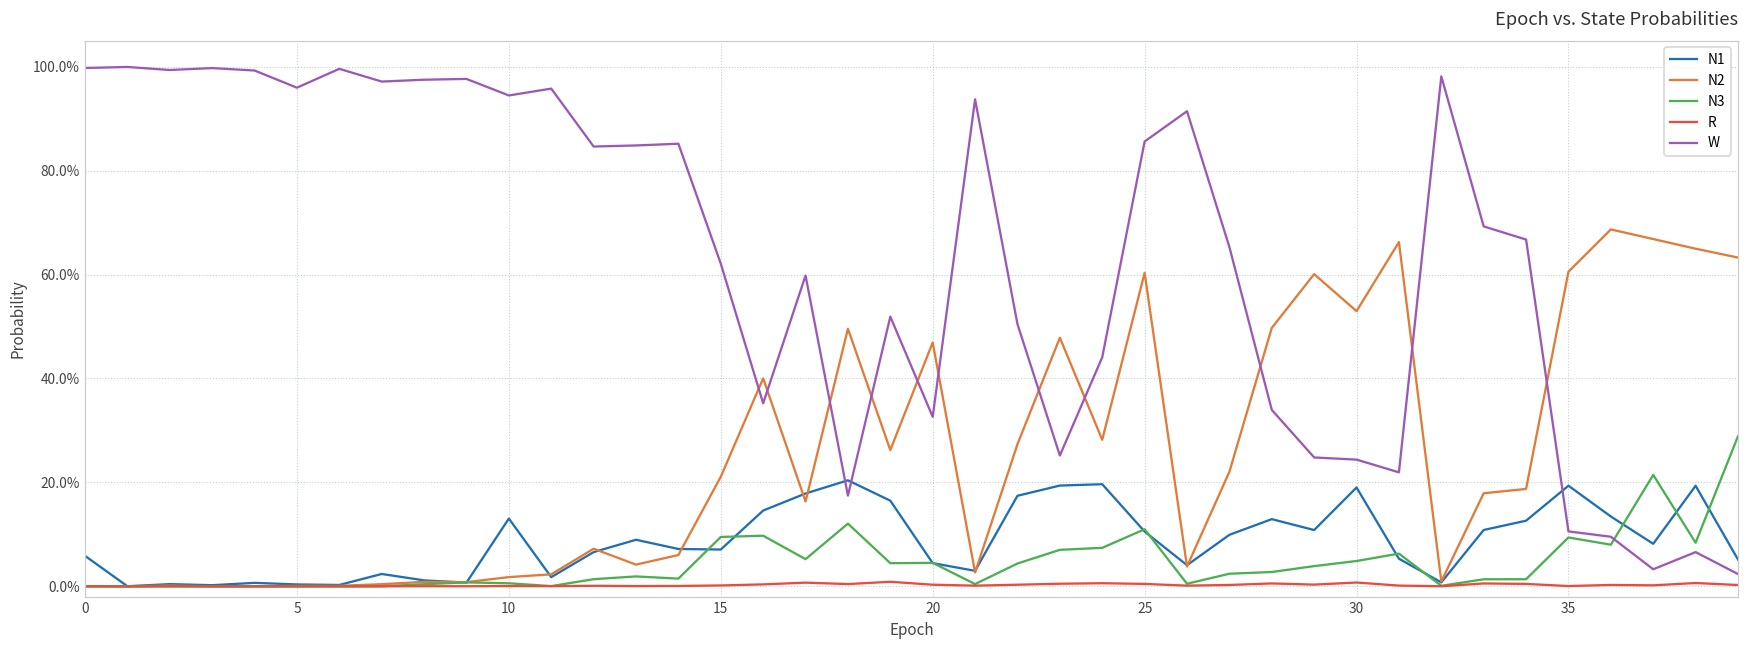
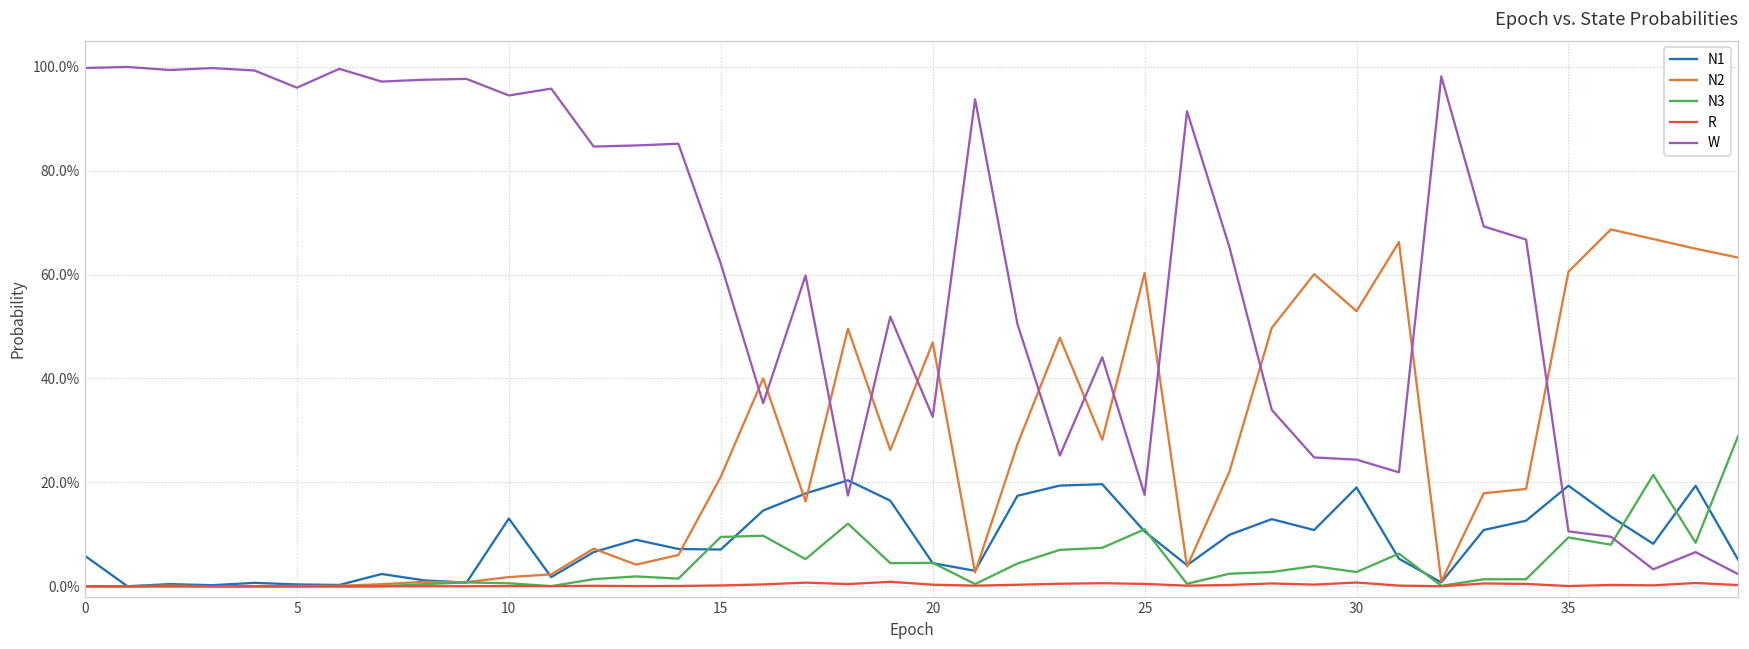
W, 25: 86% -> 18%
N3, 30: 5% -> 3%
